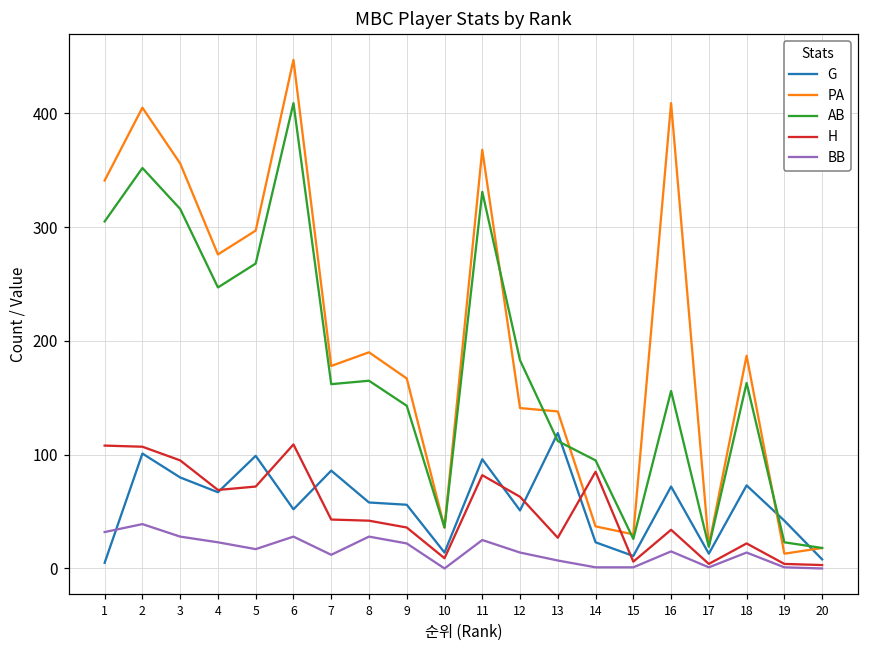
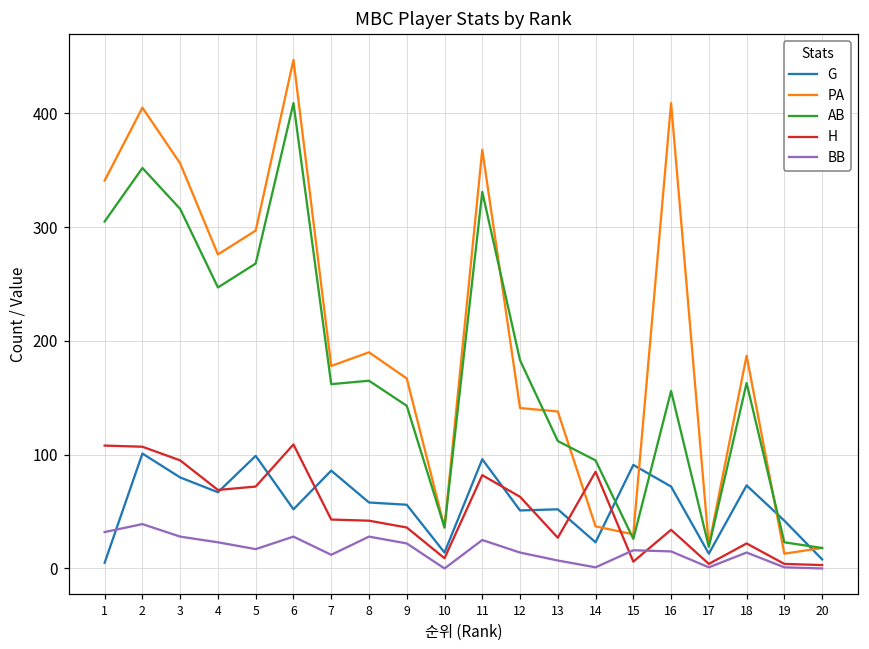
G, 13: 119 -> 52
G, 15: 11 -> 91
BB, 15: 1 -> 16
